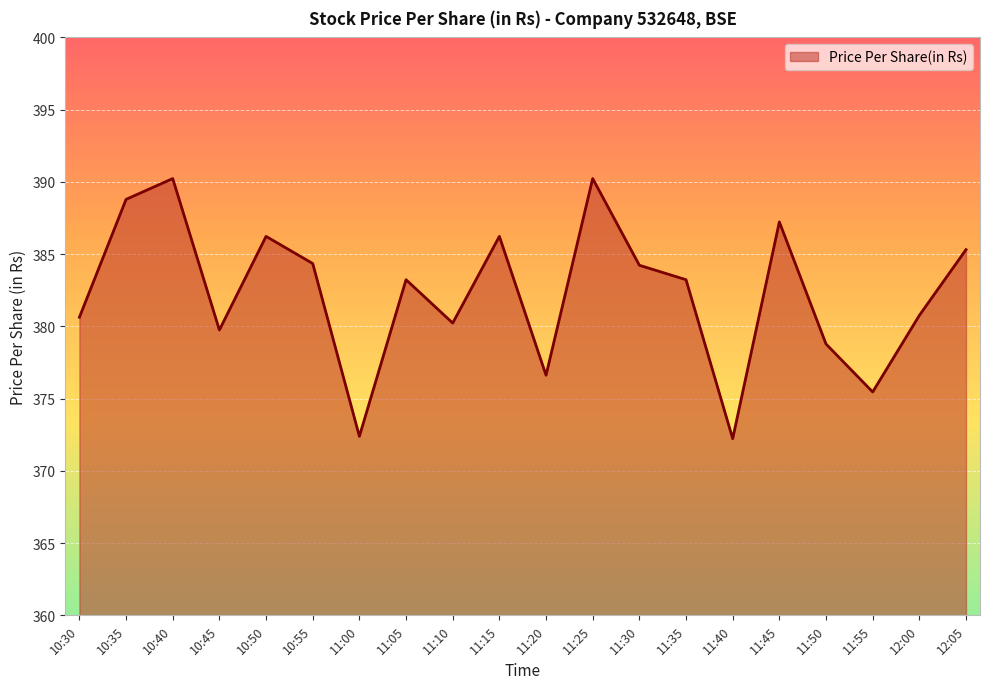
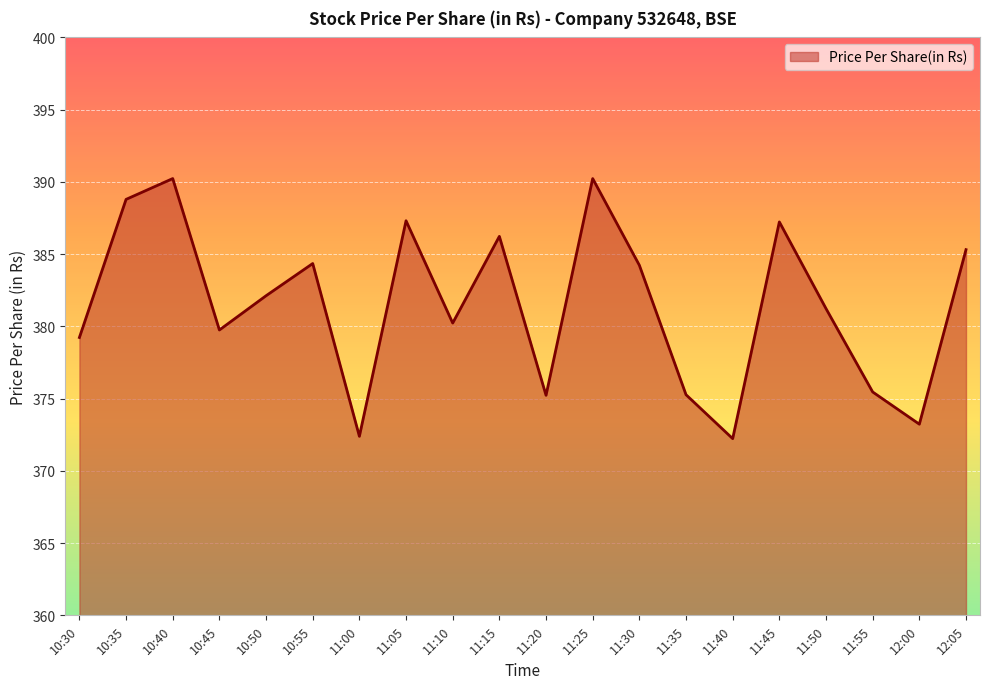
10:30: 380.6 -> 379.2
10:50: 386.2 -> 382.1
11:05: 383.2 -> 387.3
11:20: 376.6 -> 375.2
11:35: 383.2 -> 375.3
11:50: 378.8 -> 381.2
12:00: 380.8 -> 373.2
